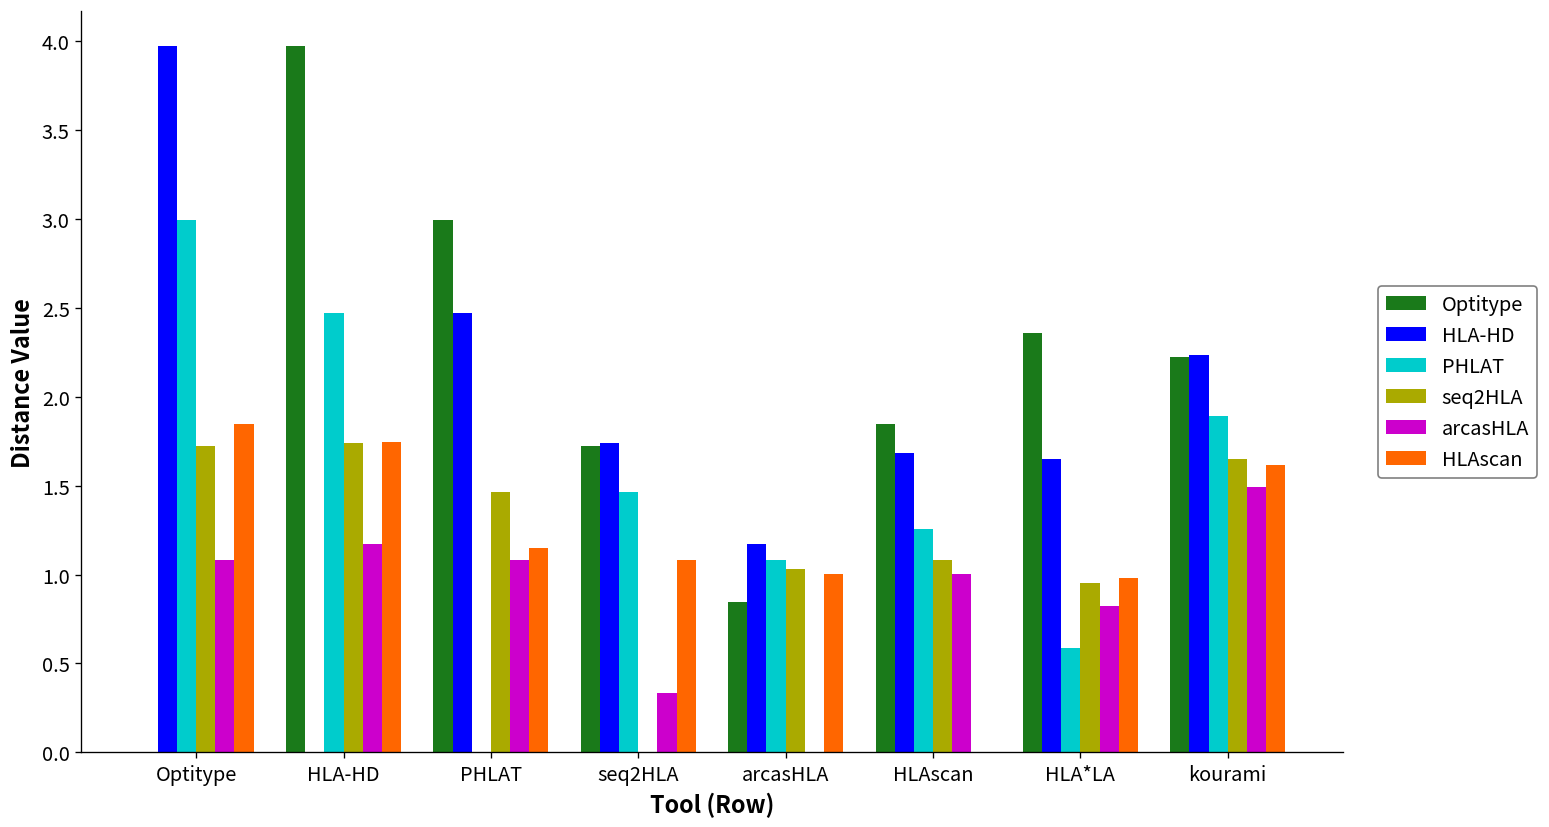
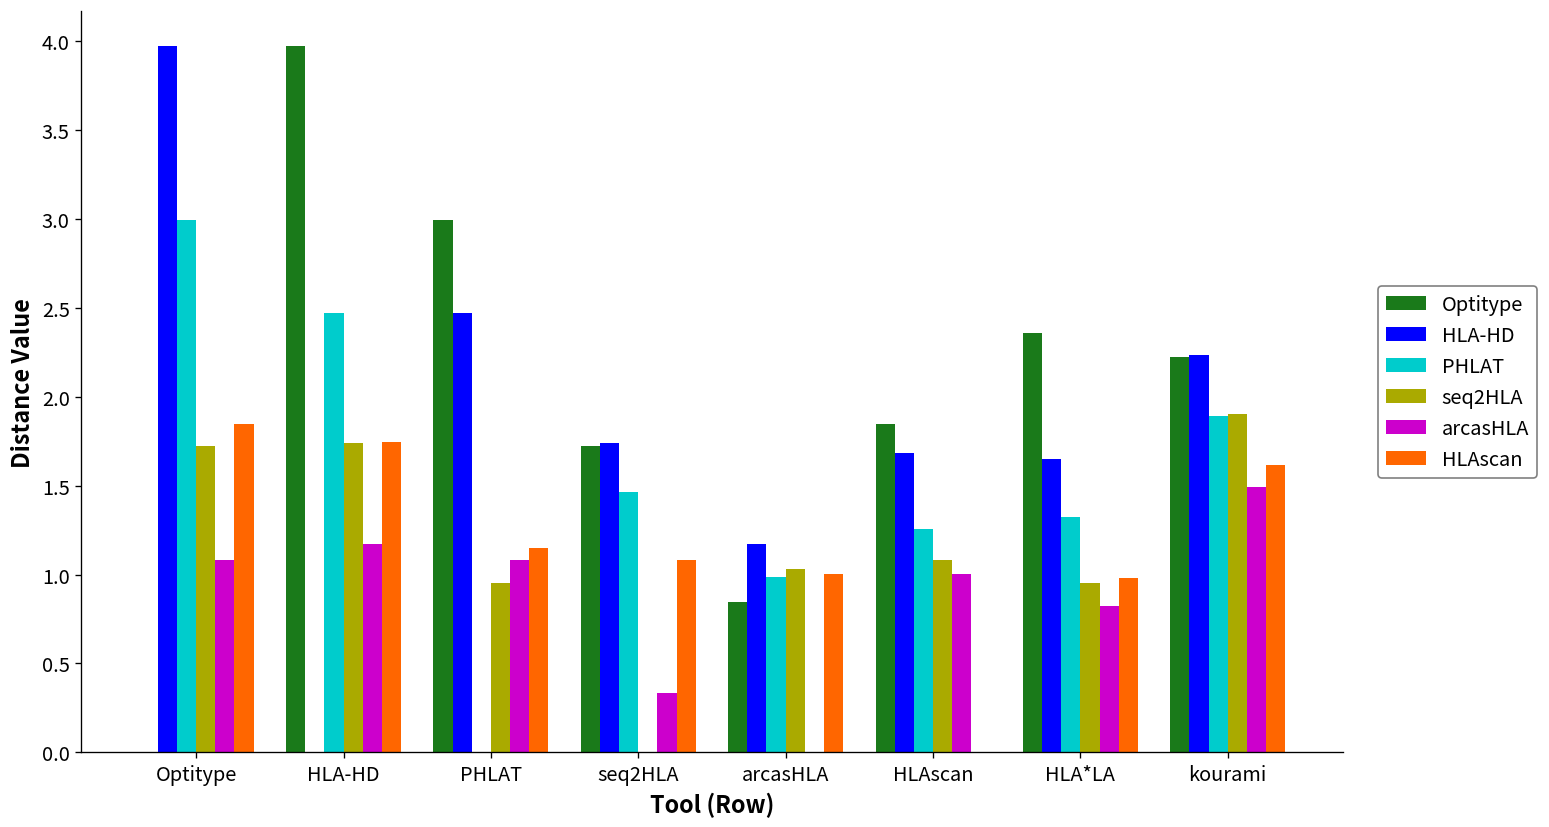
seq2HLA, PHLAT: 1.46 -> 0.96
PHLAT, arcasHLA: 1.08 -> 0.99
PHLAT, HLA*LA: 0.59 -> 1.32
seq2HLA, kourami: 1.65 -> 1.90
